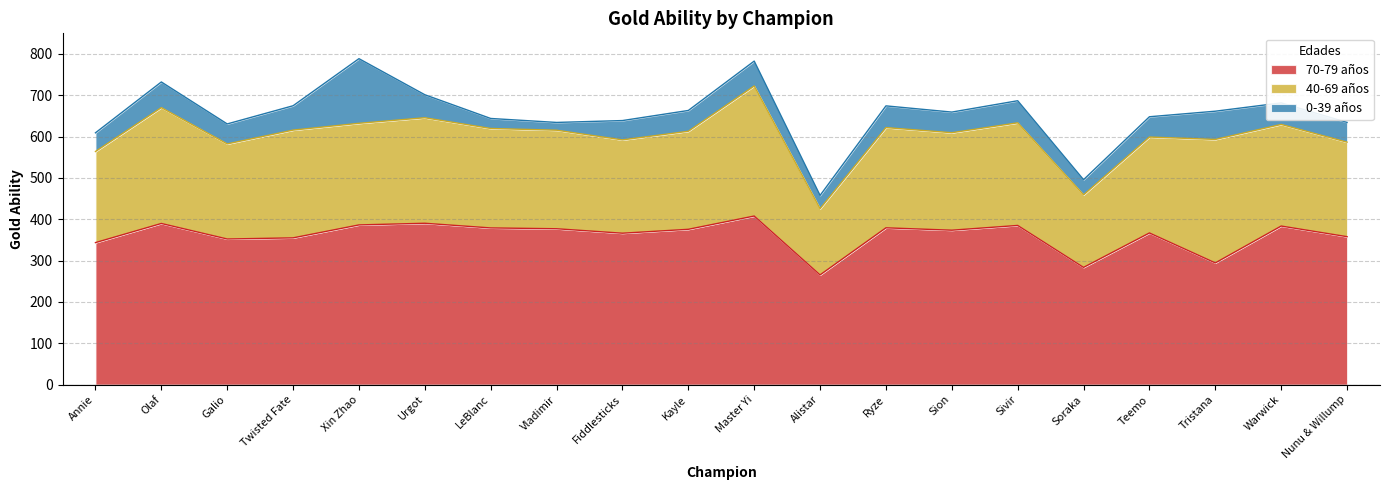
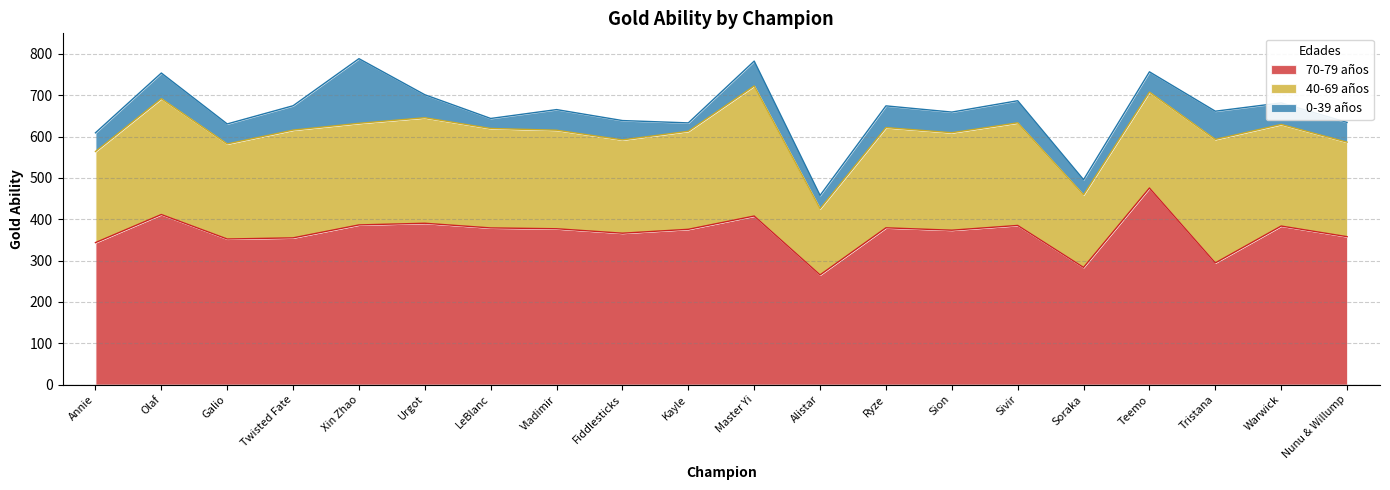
70-79 años, Olaf: 390 -> 410
0-39 años, Vladimir: 20 -> 50
0-39 años, Kayle: 50 -> 20
70-79 años, Teemo: 370 -> 480
